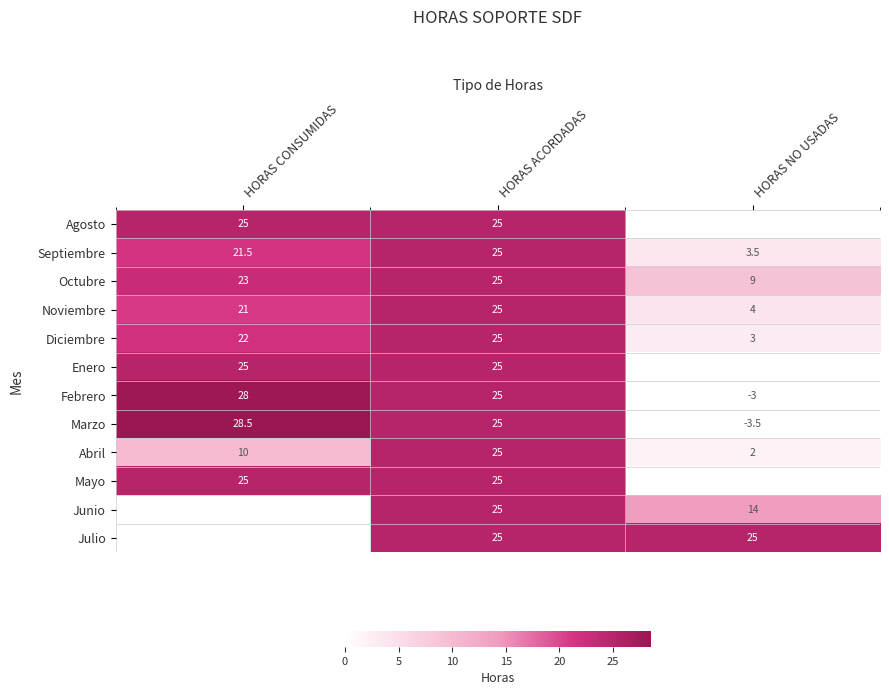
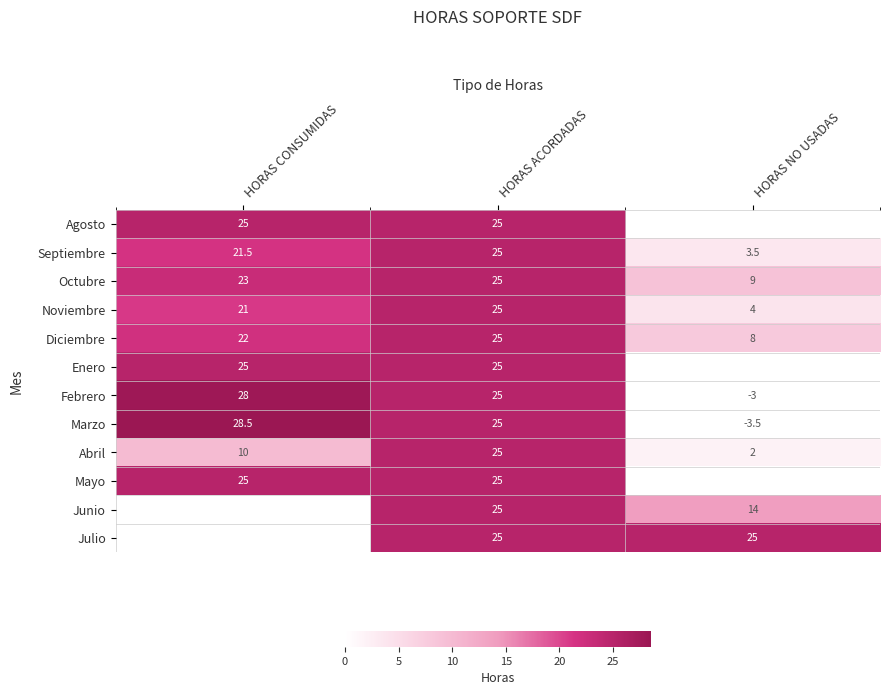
Diciembre, HORAS NO USADAS: 3 -> 8
